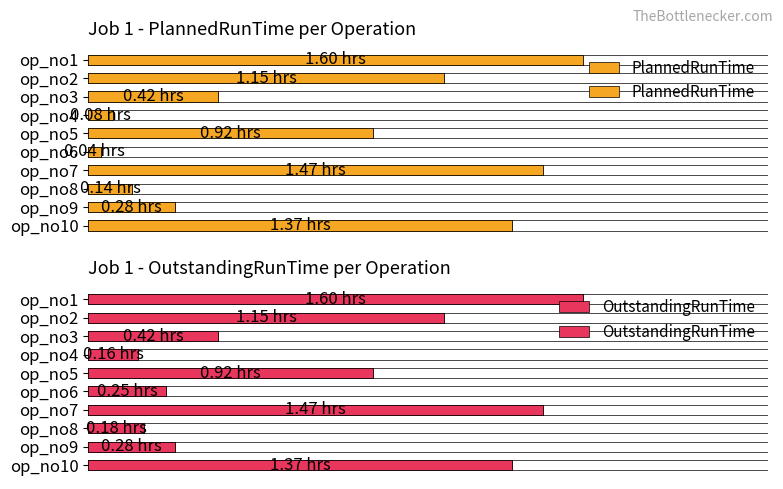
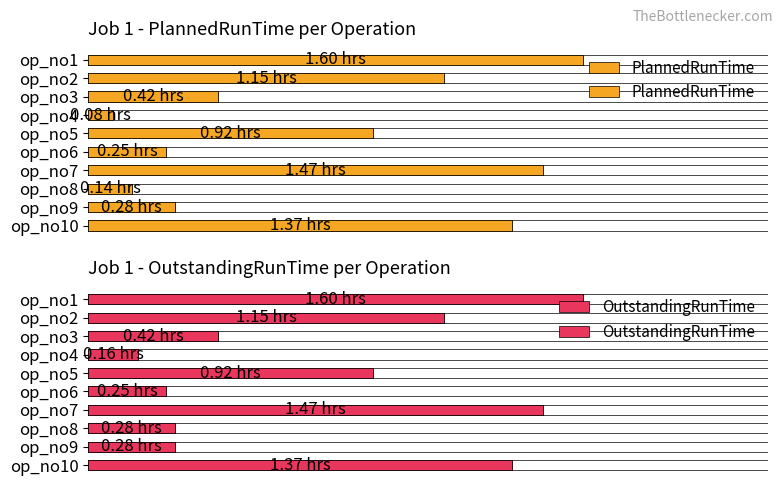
Job 1 - PlannedRunTime per Operation, PlannedRunTime, op_no6: 0.04 -> 0.25
Job 1 - OutstandingRunTime per Operation, OutstandingRunTime, op_no8: 0.18 -> 0.28
